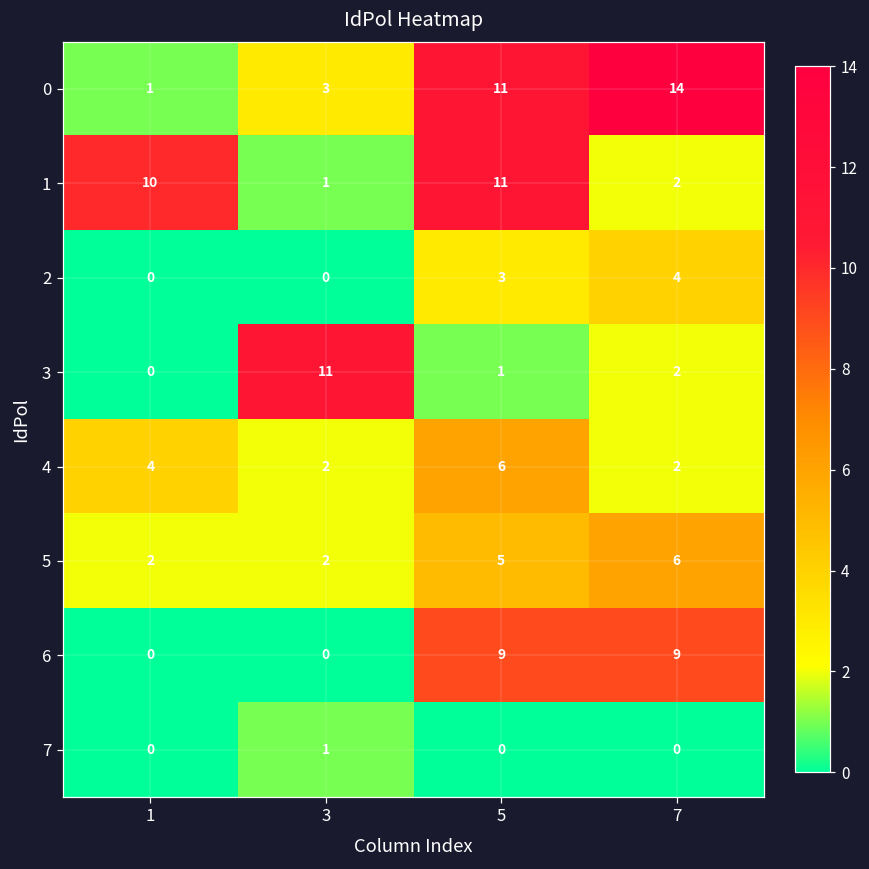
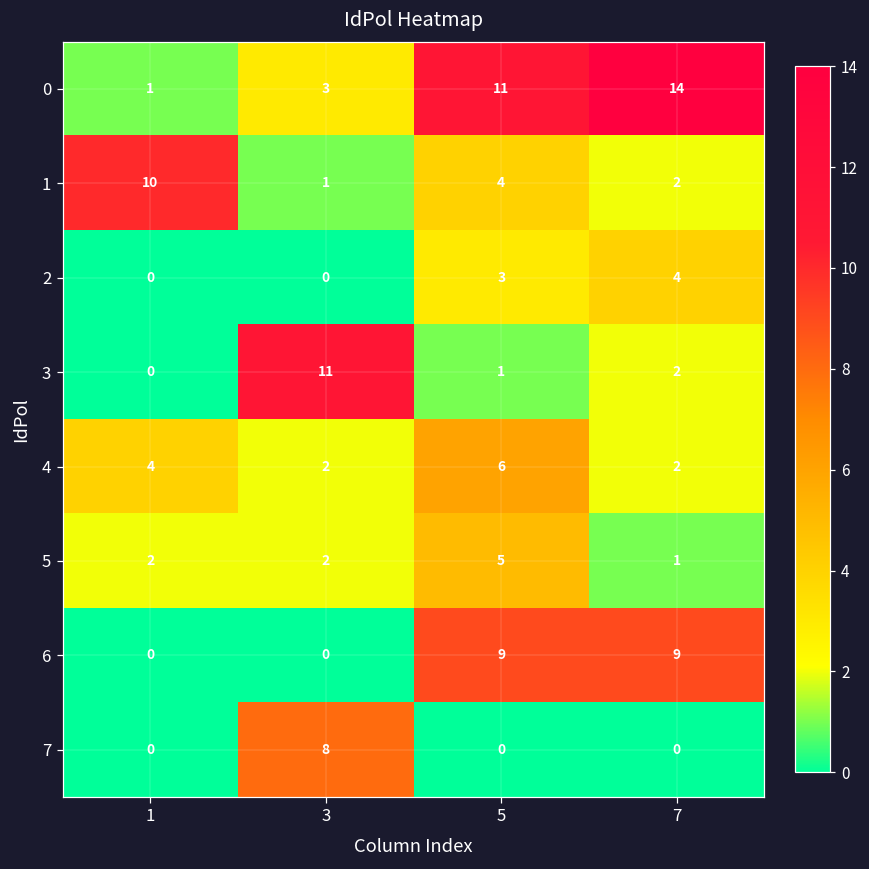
1, 5: 11 -> 4
5, 7: 6 -> 1
7, 3: 1 -> 8
